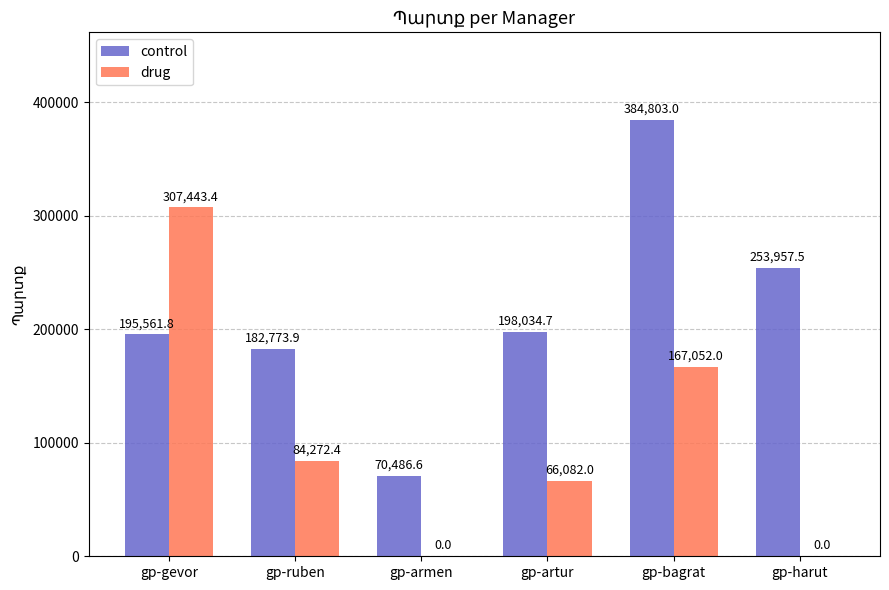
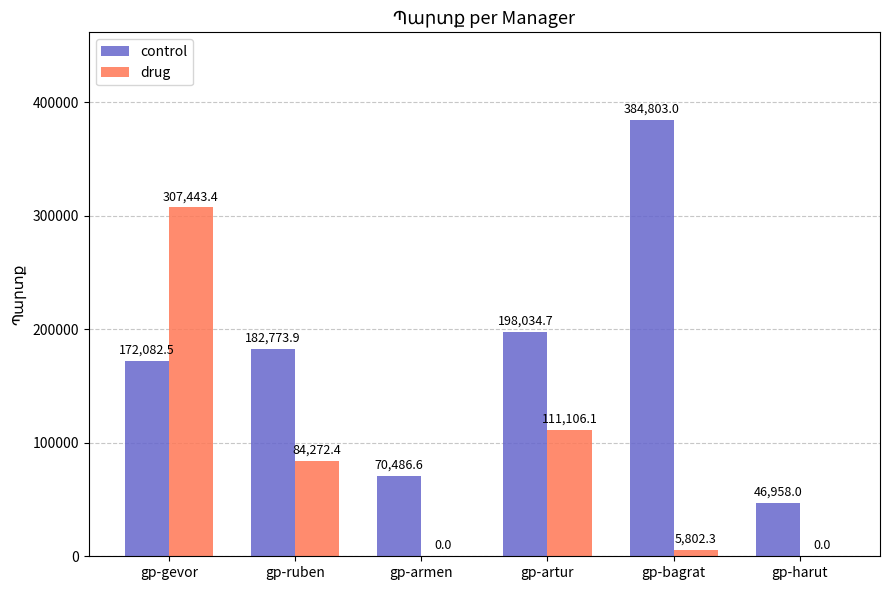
control, gp-gevor: 195,561.8 -> 172,082.5
drug, gp-artur: 66,082.0 -> 111,106.1
drug, gp-bagrat: 167,052.0 -> 5,802.3
control, gp-harut: 253,957.5 -> 46,958.0
